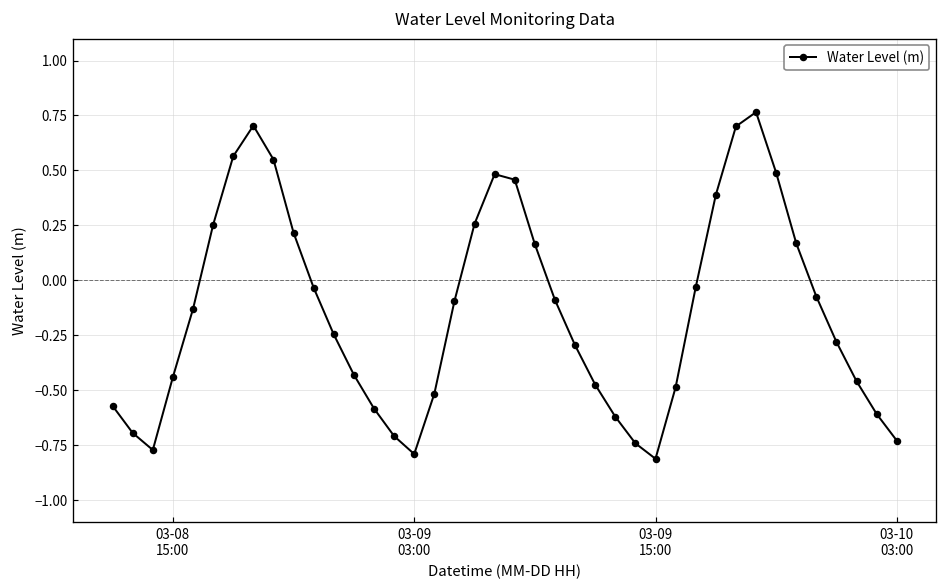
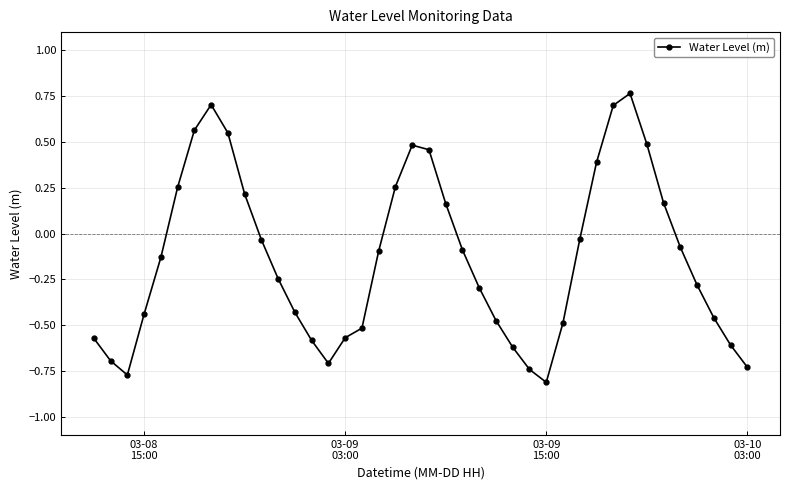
03-09 03:00: -0.79 -> -0.57
